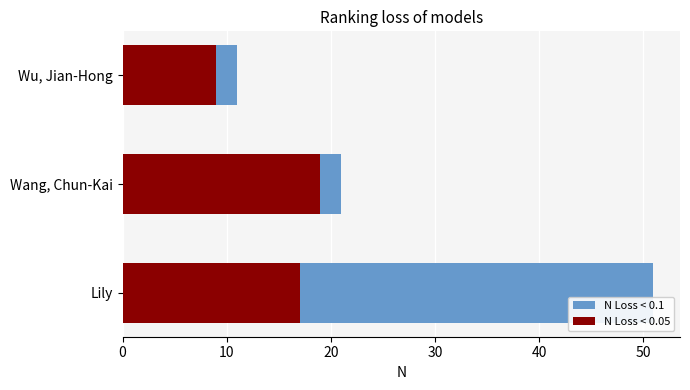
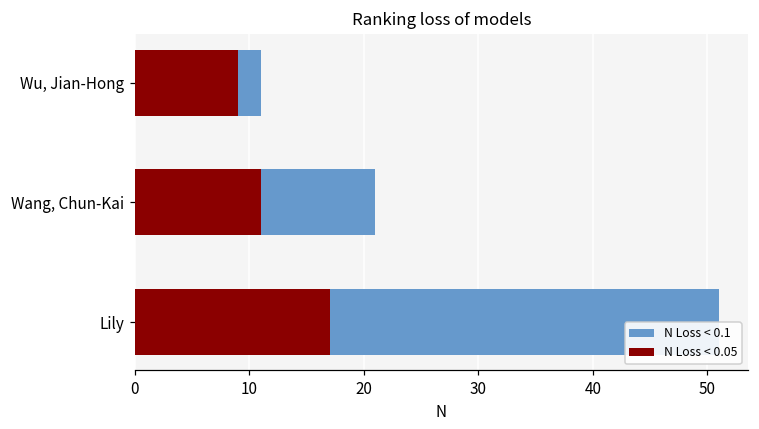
N Loss < 0.05, Wang, Chun-Kai: 19 -> 11
